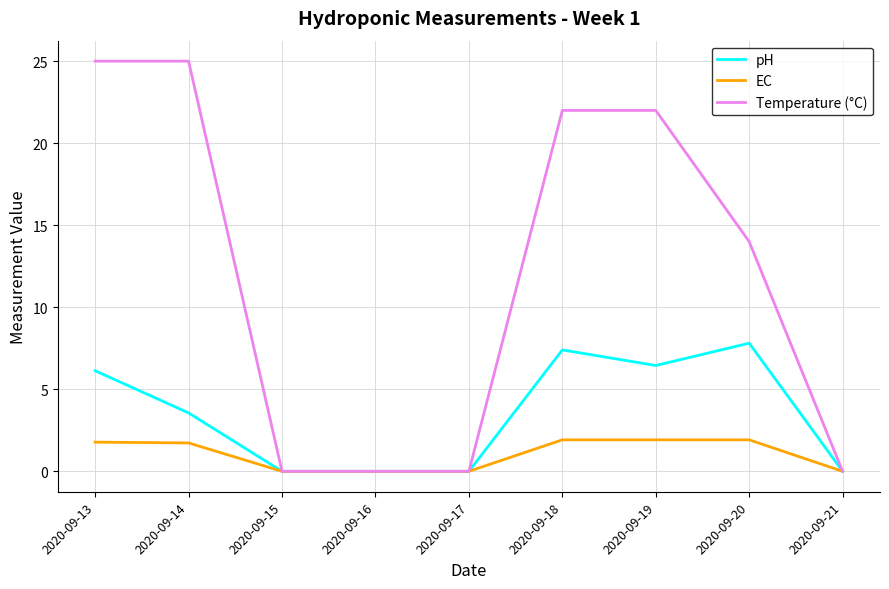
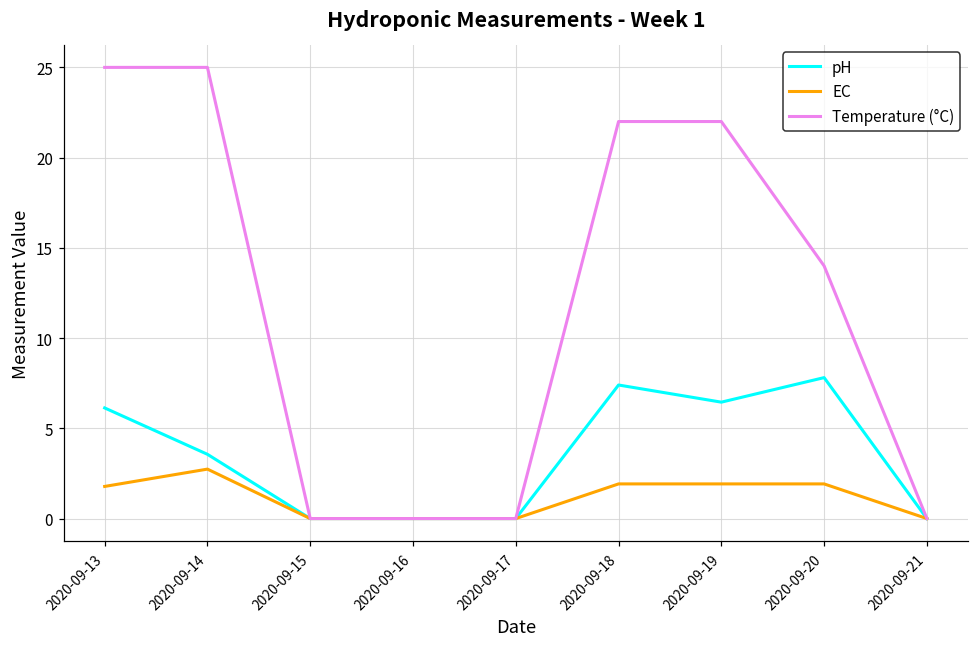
EC, 2020-09-14: 1.7 -> 2.7
